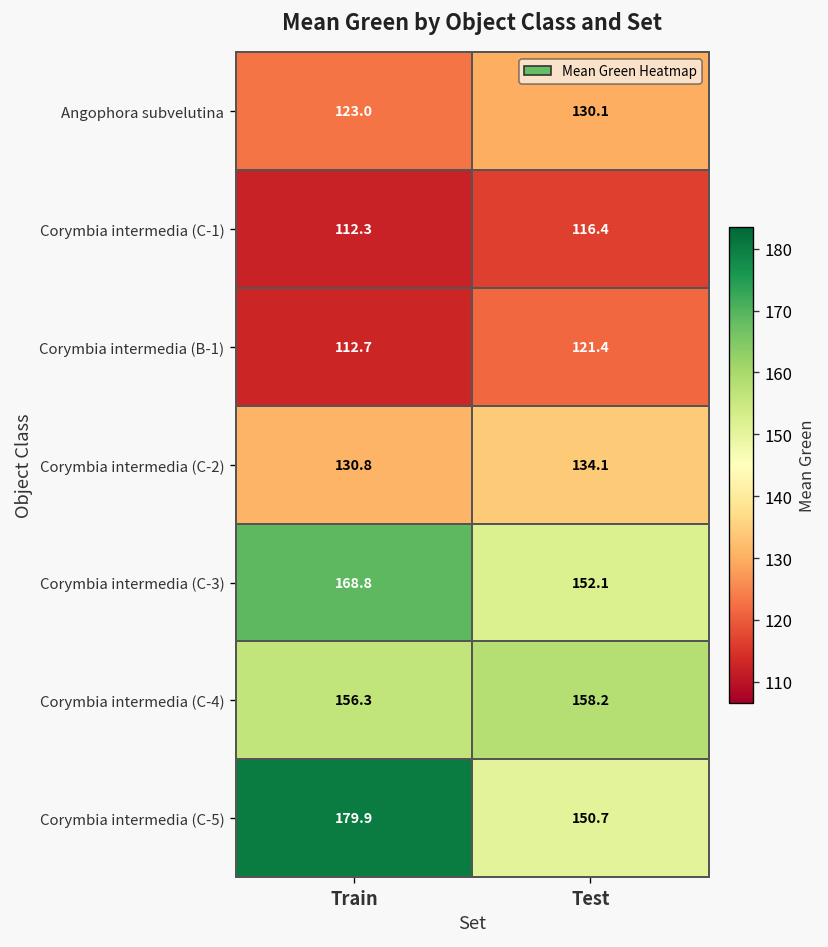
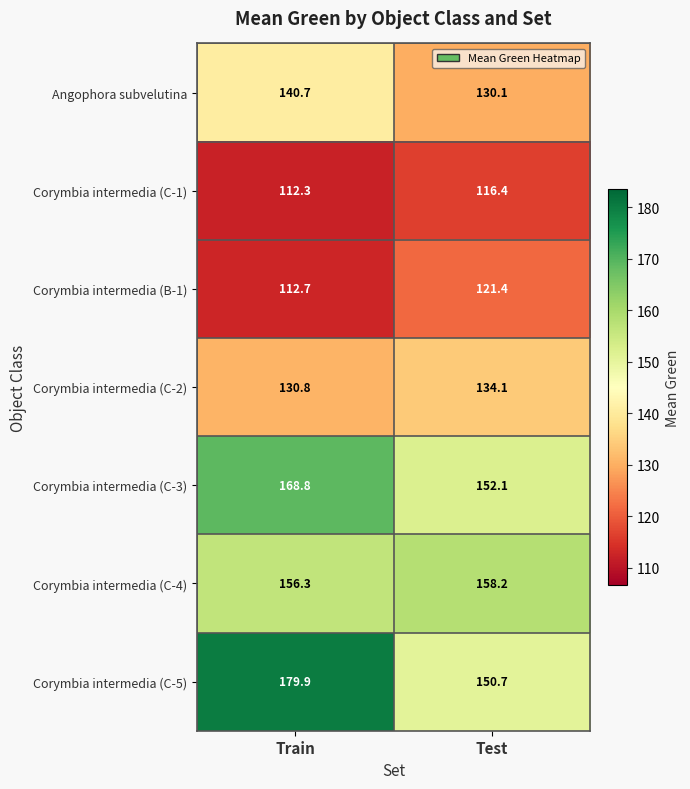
Angophora subvelutina, Train: 123.0 -> 140.7
